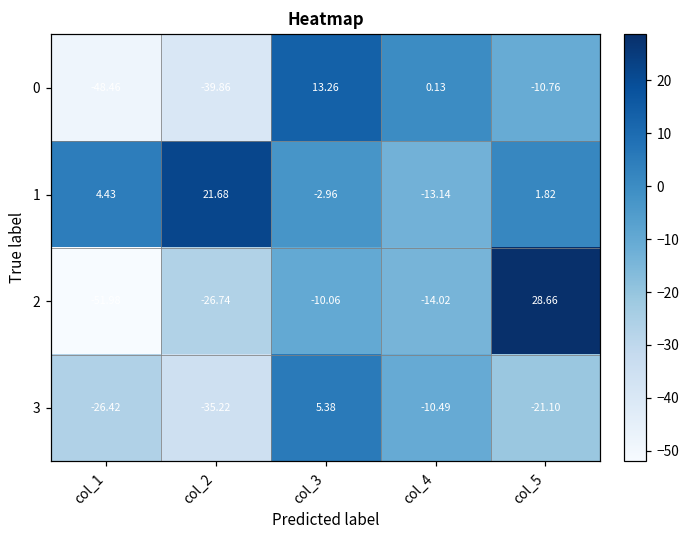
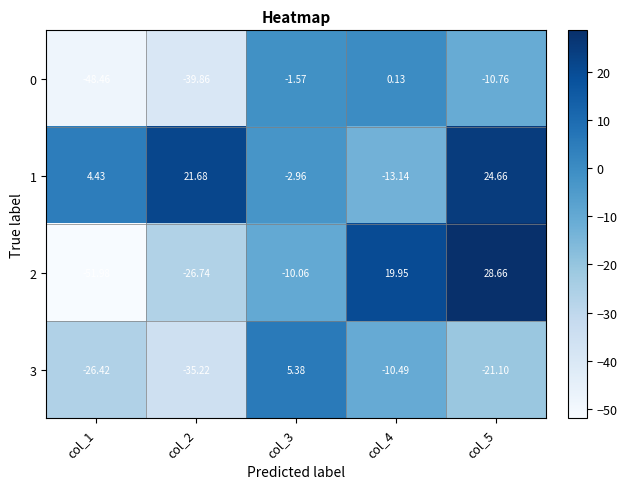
0, col_3: 13.26 -> -1.57
1, col_5: 1.82 -> 24.66
2, col_4: -14.02 -> 19.95
